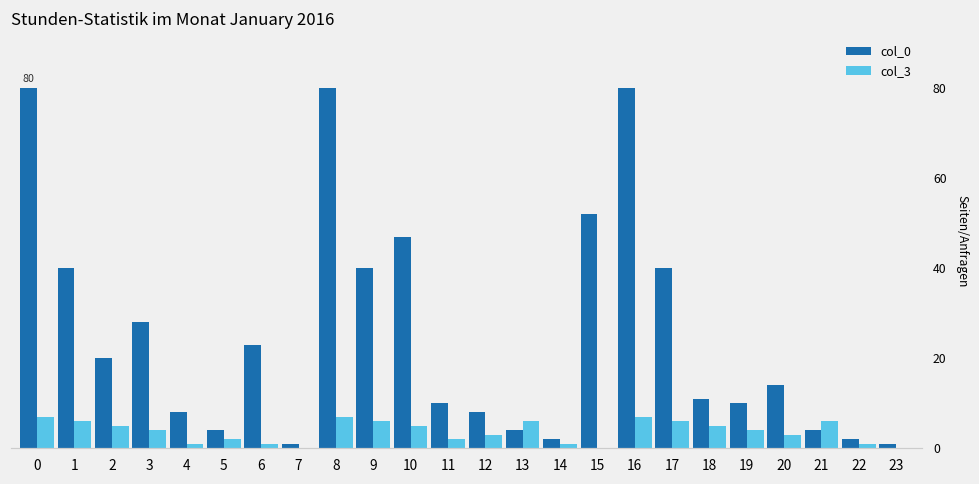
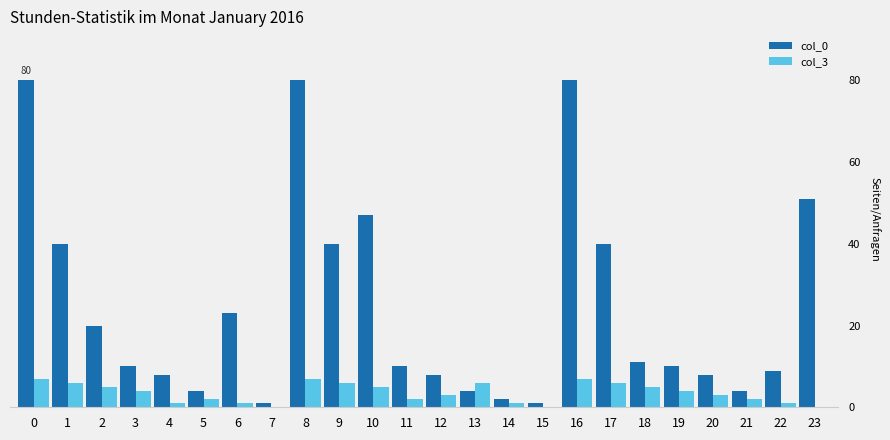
col_0, 3: 28 -> 10
col_0, 15: 52 -> 1
col_0, 20: 14 -> 8
col_3, 21: 6 -> 2
col_0, 22: 2 -> 9
col_0, 23: 1 -> 51
